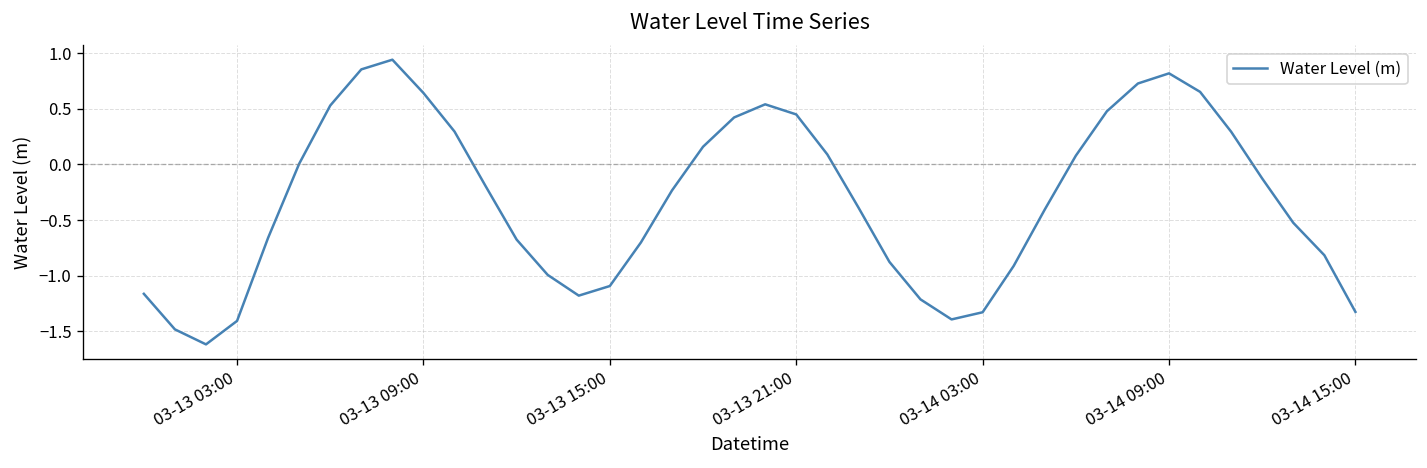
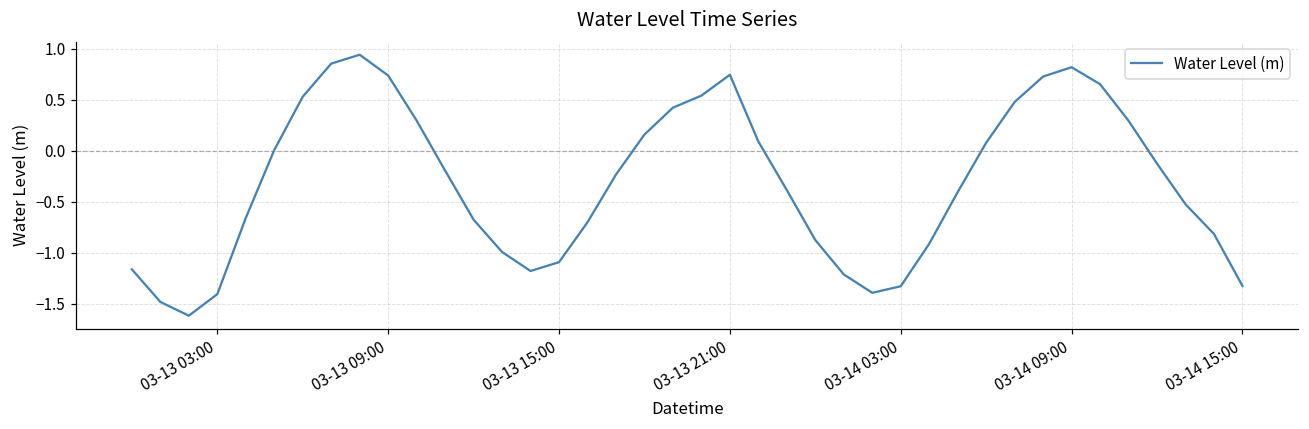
03-13 09:00: 0.6 -> 0.7
03-13 21:00: 0.5 -> 0.7
